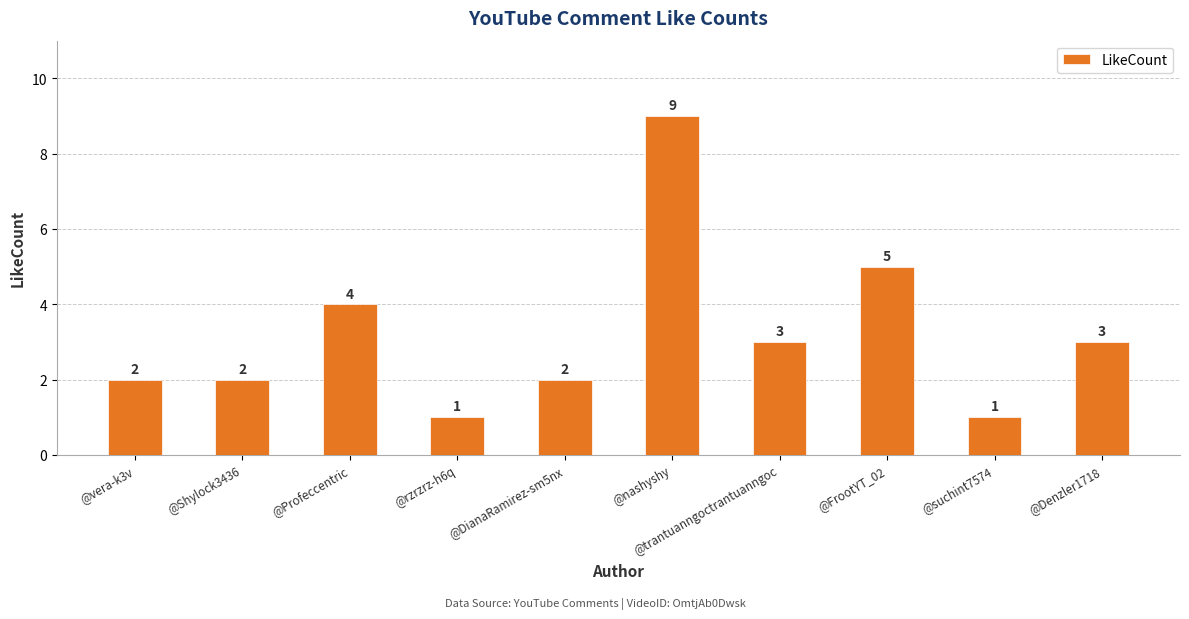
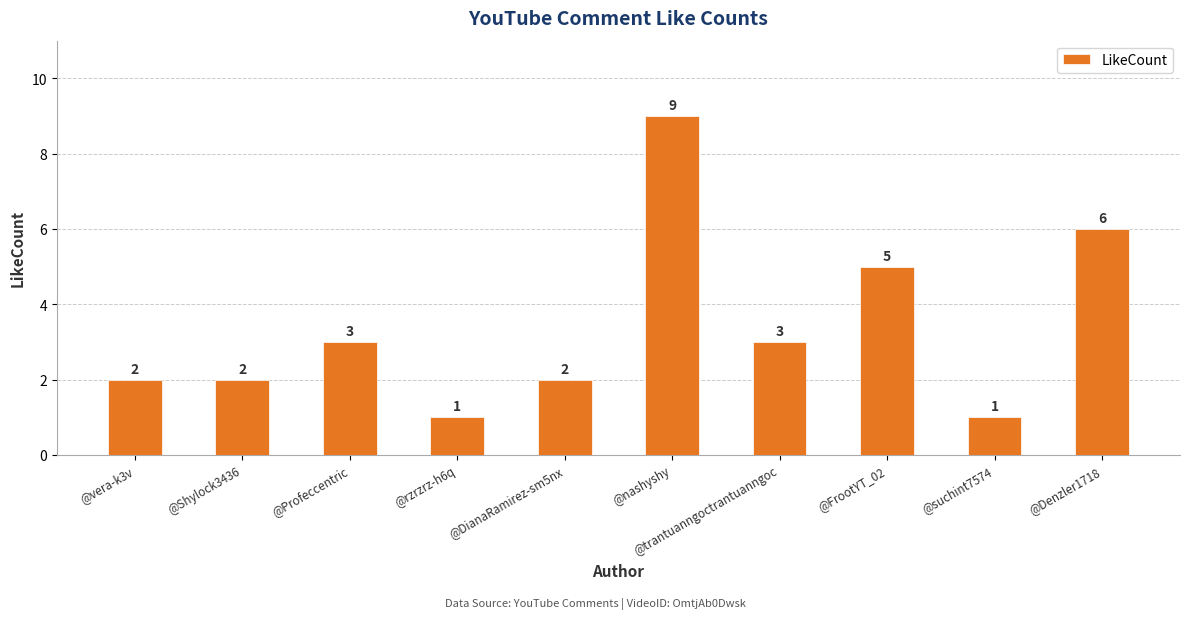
@Profeccentric: 4 -> 3
@Denzler1718: 3 -> 6
